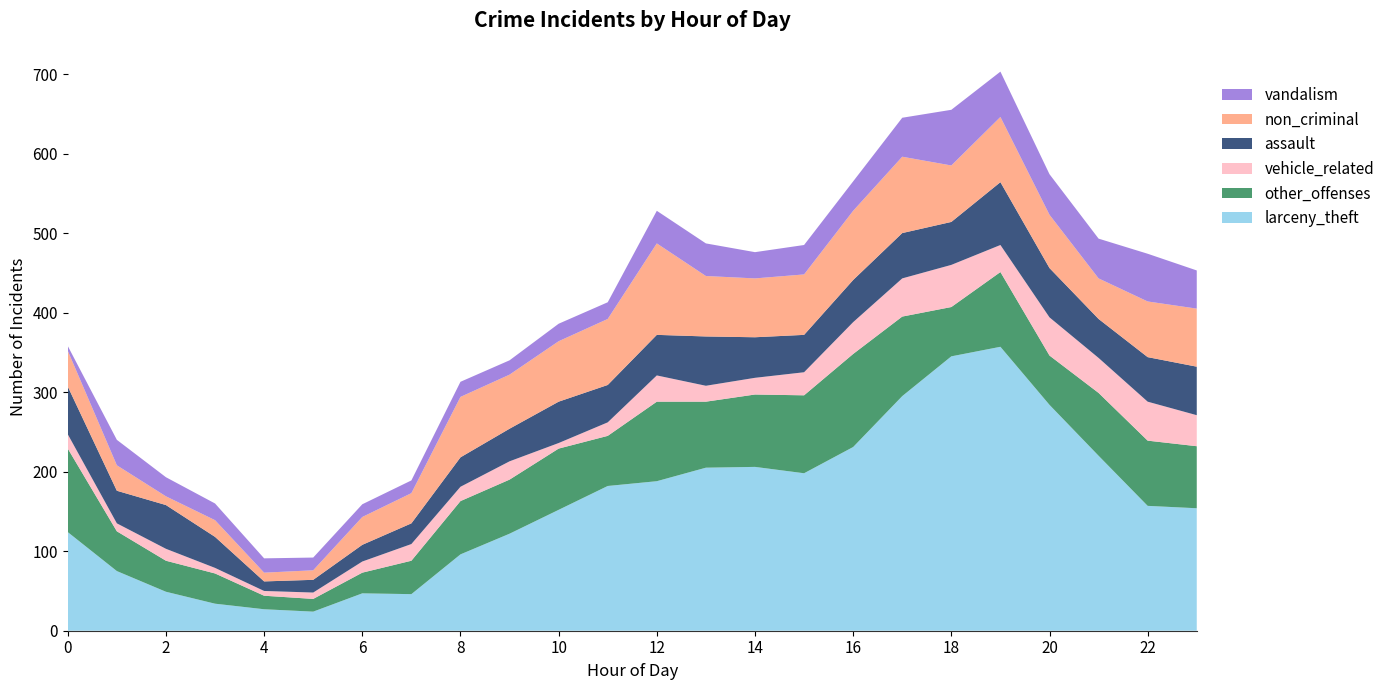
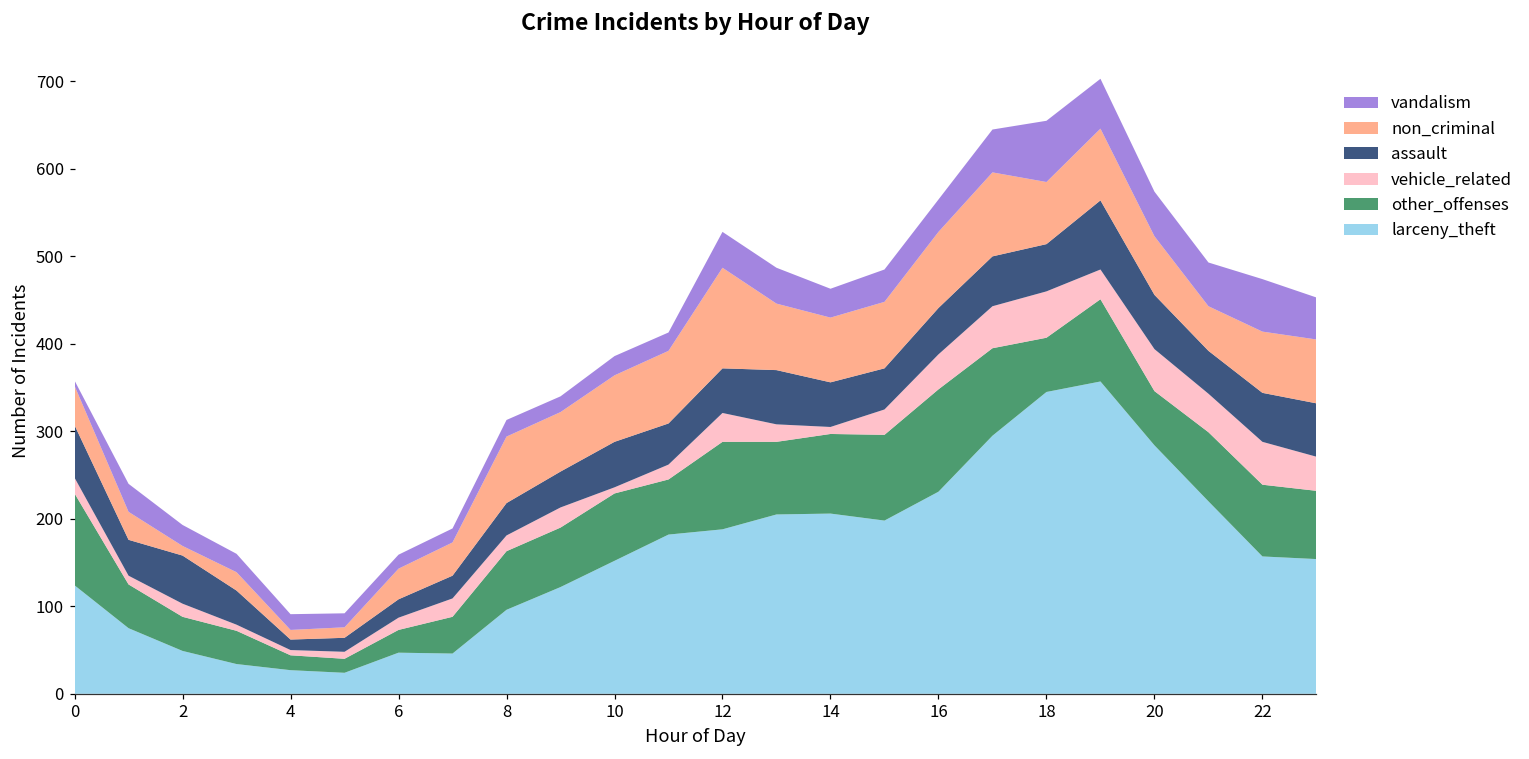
vehicle_related, 14: 20 -> 10
